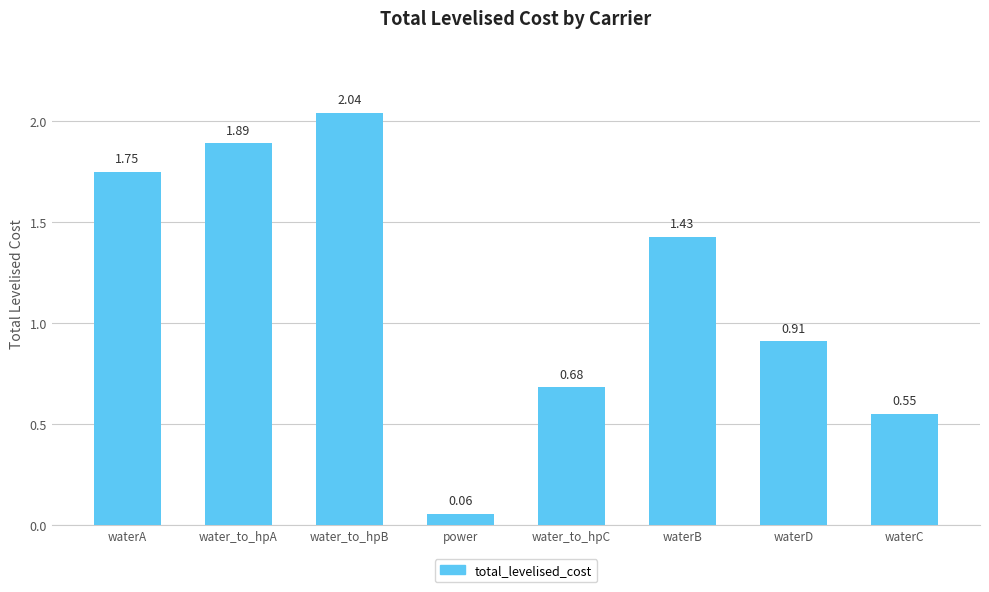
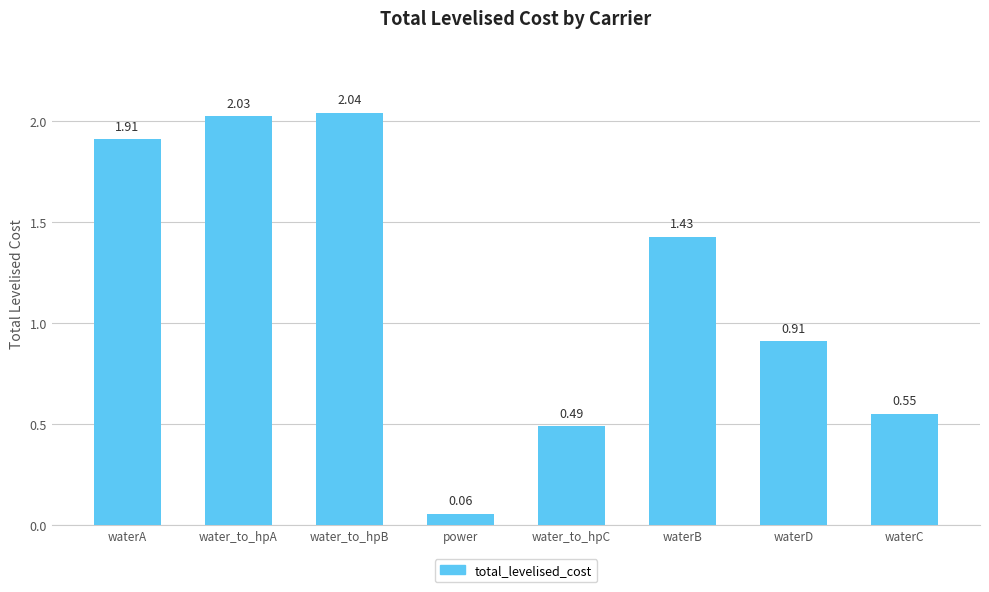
waterA: 1.75 -> 1.91
water_to_hpA: 1.89 -> 2.03
water_to_hpC: 0.68 -> 0.49
